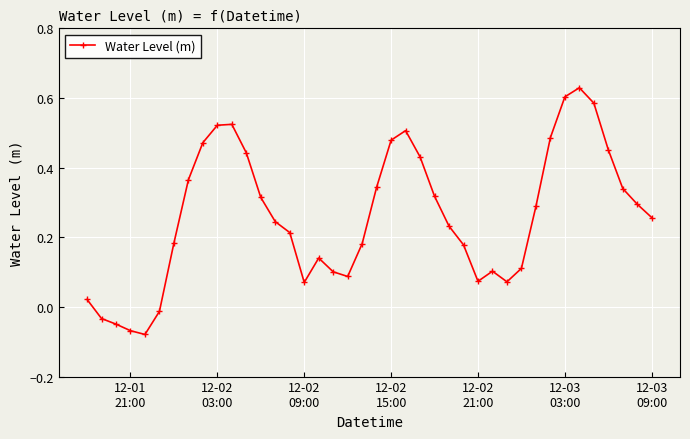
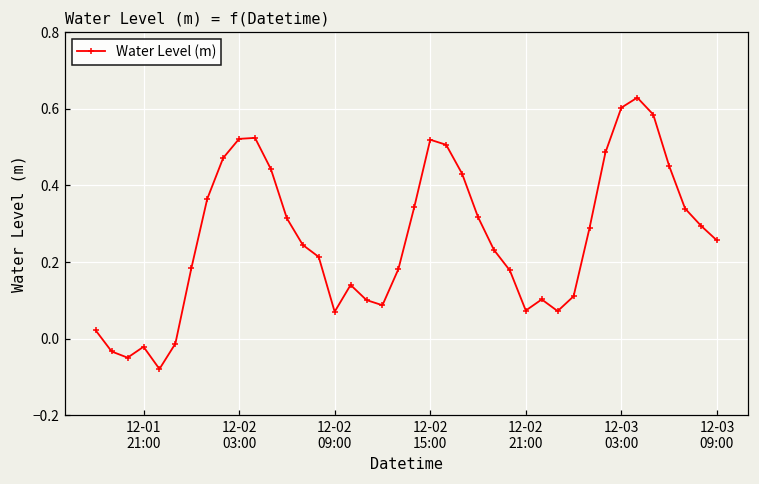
12-01 21:00: -0.07 -> -0.02
12-02 15:00: 0.48 -> 0.52
